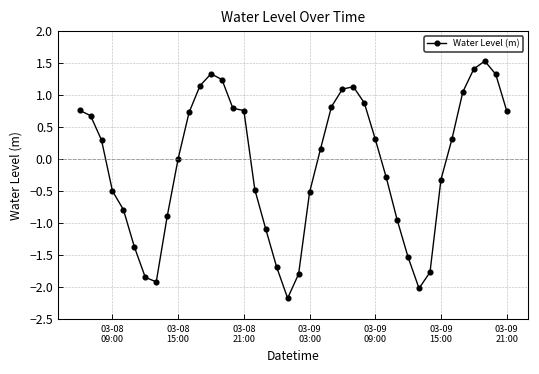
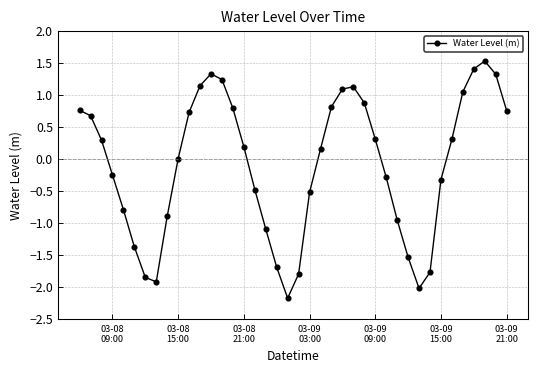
03-08 09:00: -0.5 -> -0.2
03-08 21:00: 0.8 -> 0.2
